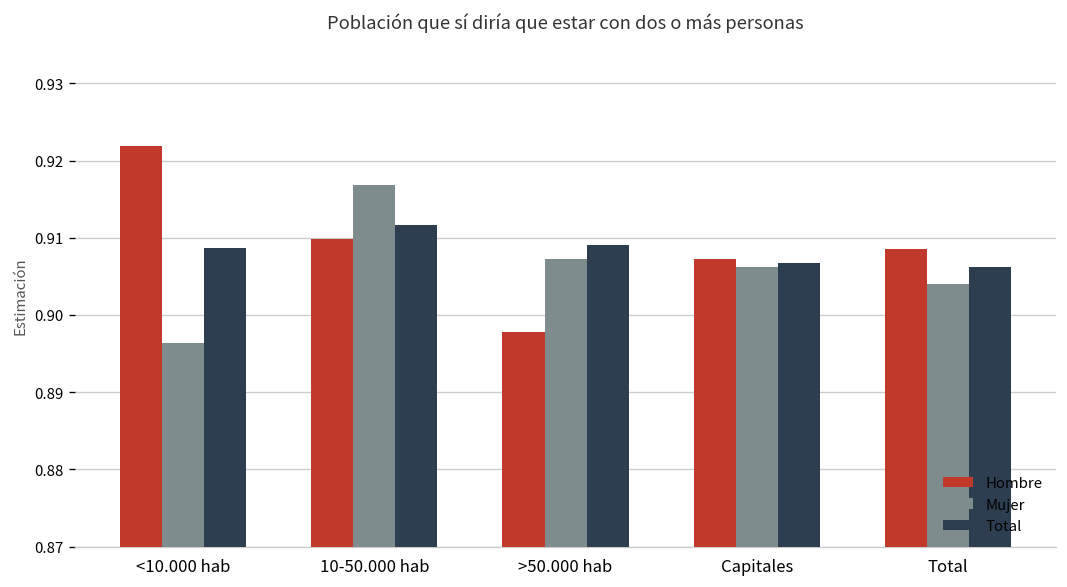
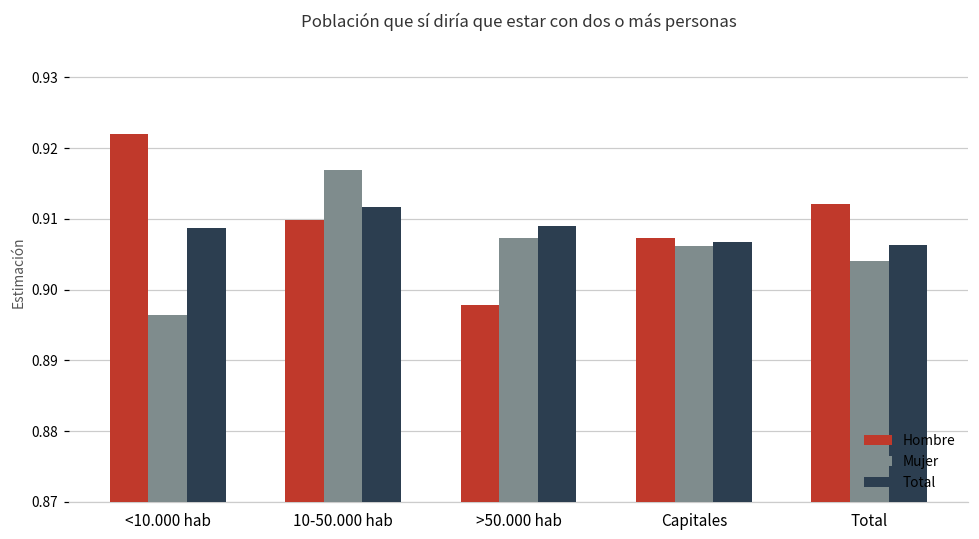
Hombre, Total: 0.909 -> 0.912
